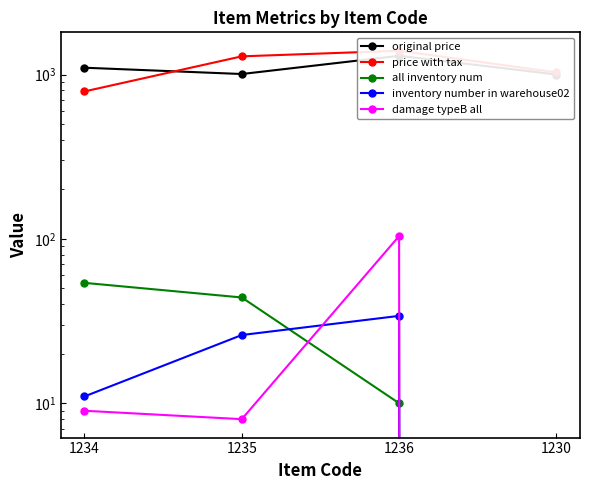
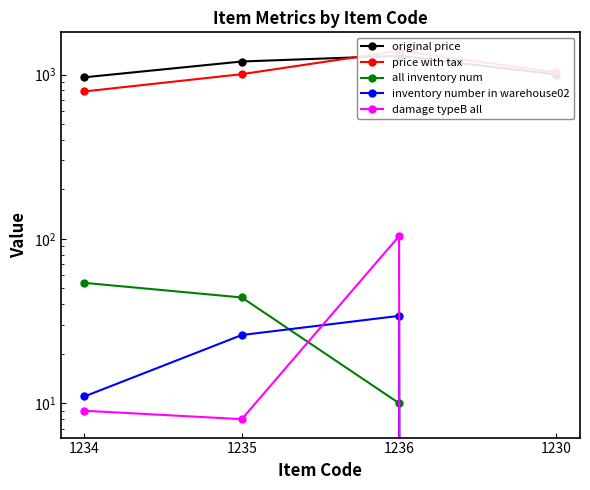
original price, 1234: 1100 -> 1000
original price, 1235: 1000 -> 1200
price with tax, 1235: 1300 -> 1000
